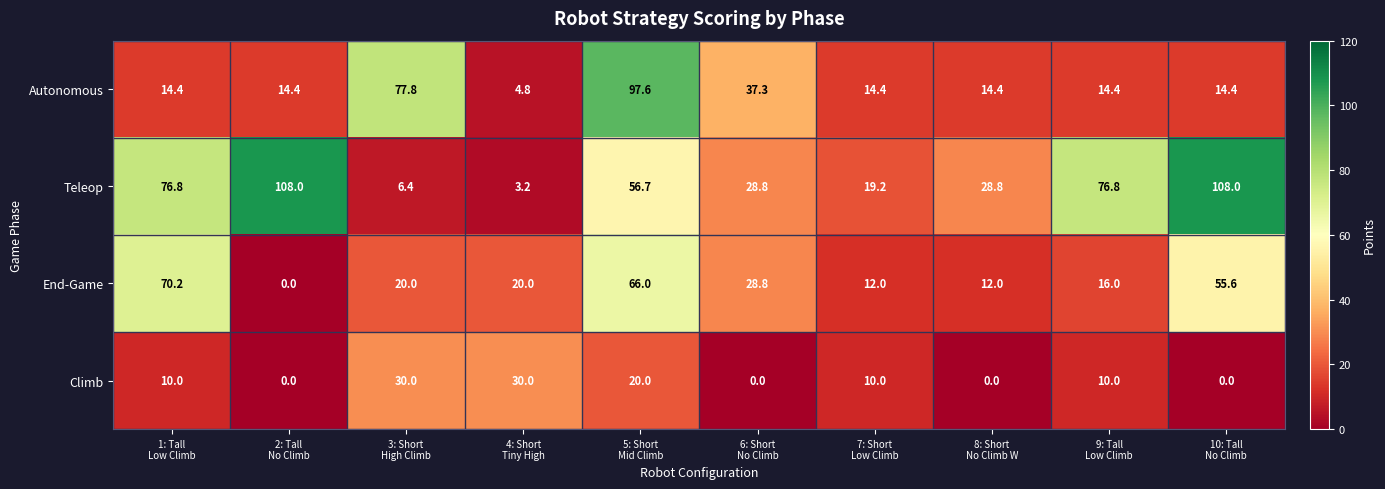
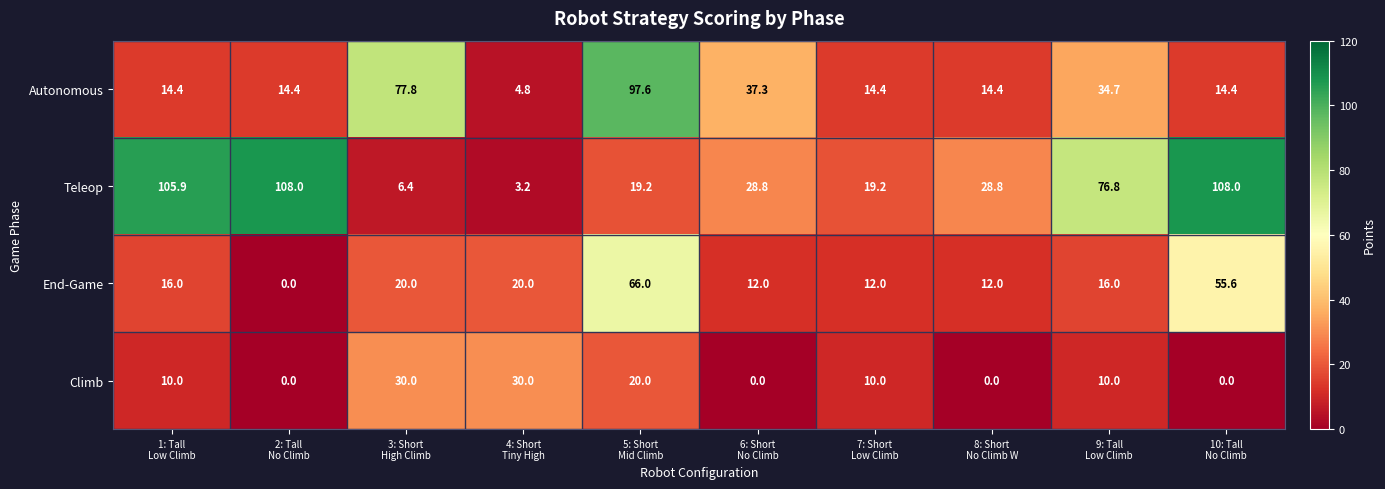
Autonomous, 9: Tall Low Climb: 14.4 -> 34.7
Teleop, 1: Tall Low Climb: 76.8 -> 105.9
Teleop, 5: Short Mid Climb: 56.7 -> 19.2
End-Game, 1: Tall Low Climb: 70.2 -> 16.0
End-Game, 6: Short No Climb: 28.8 -> 12.0
